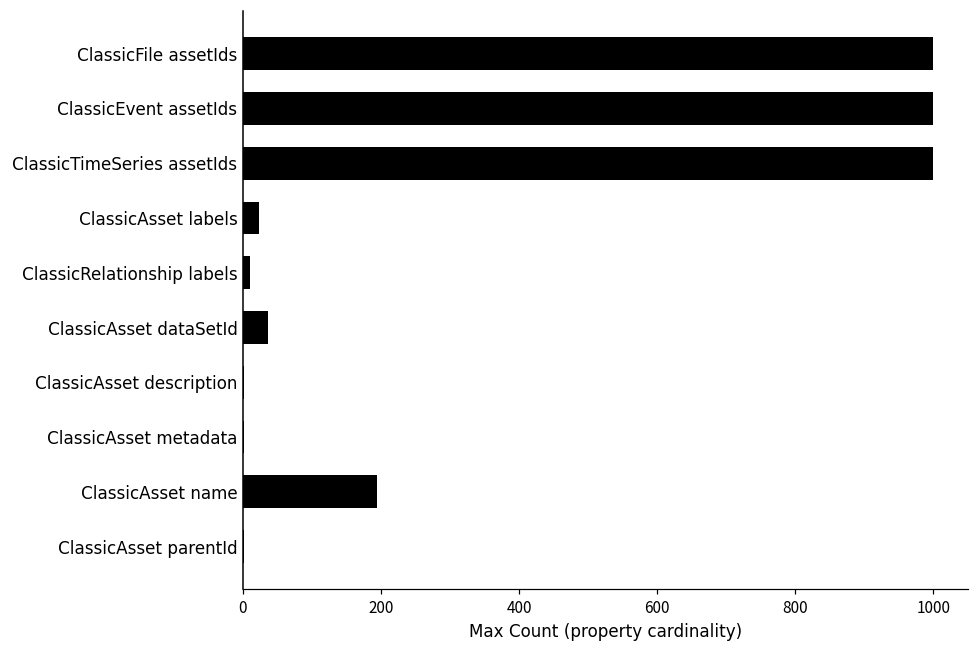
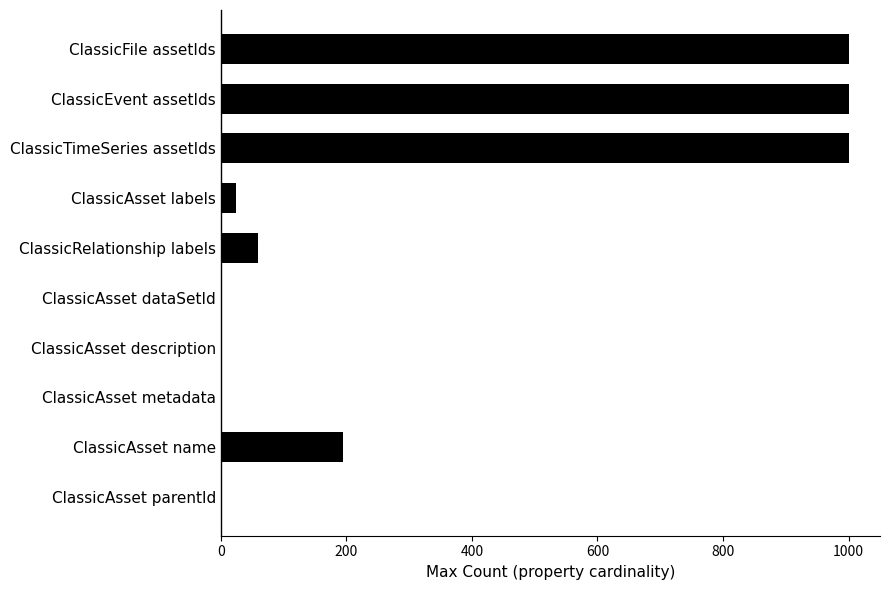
ClassicRelationship labels: 10 -> 60
ClassicAsset dataSetId: 40 -> 0
